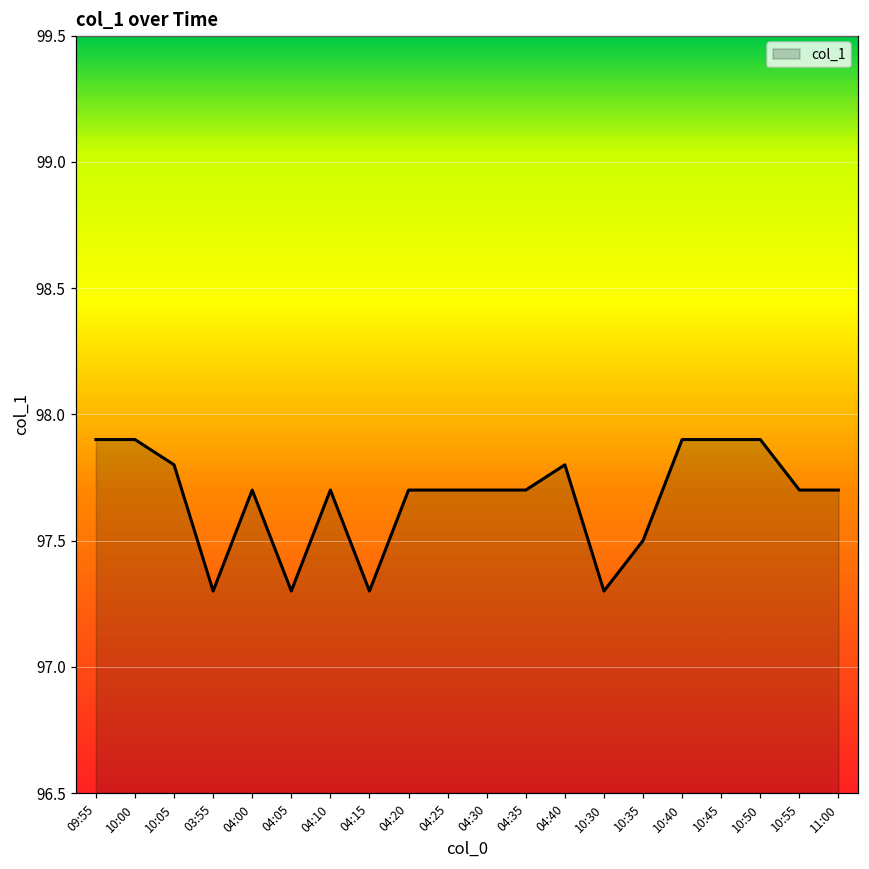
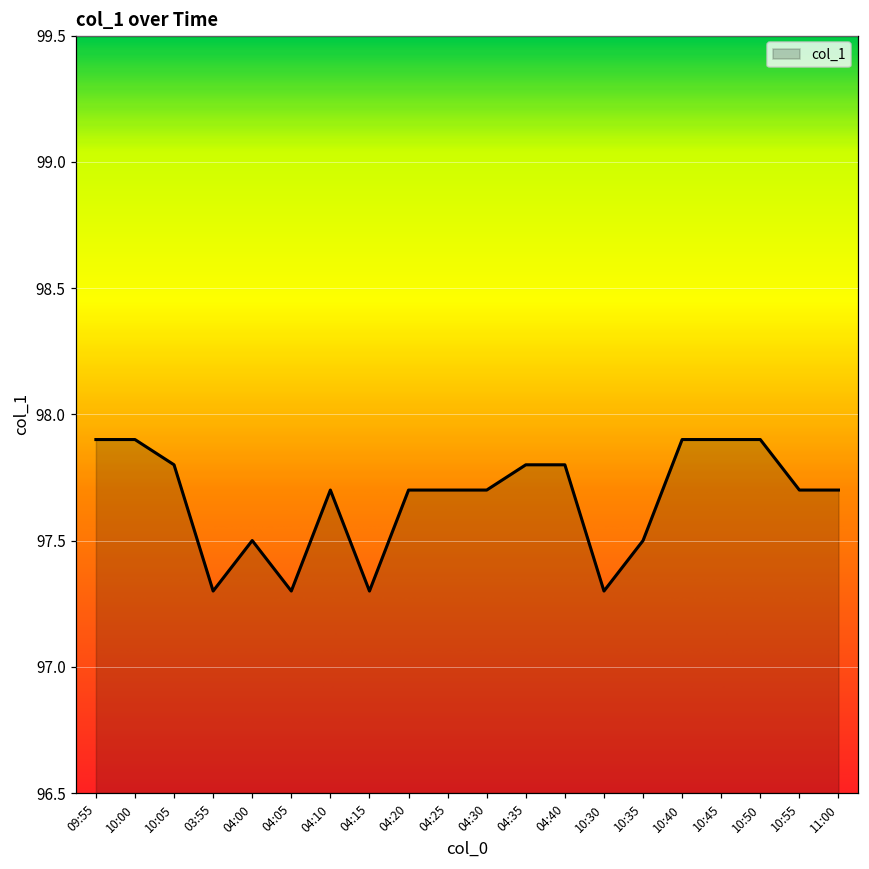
04:00: 97.7 -> 97.5
04:35: 97.7 -> 97.8
